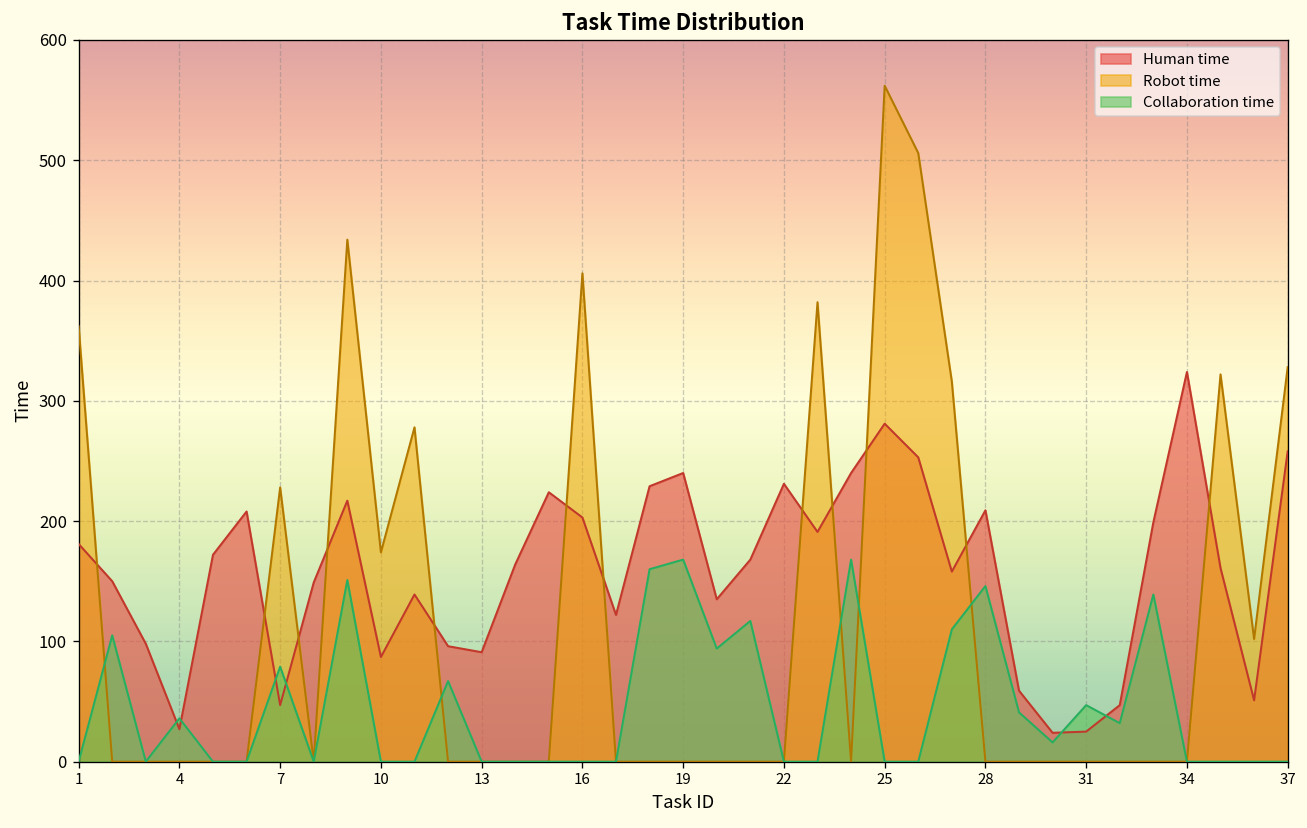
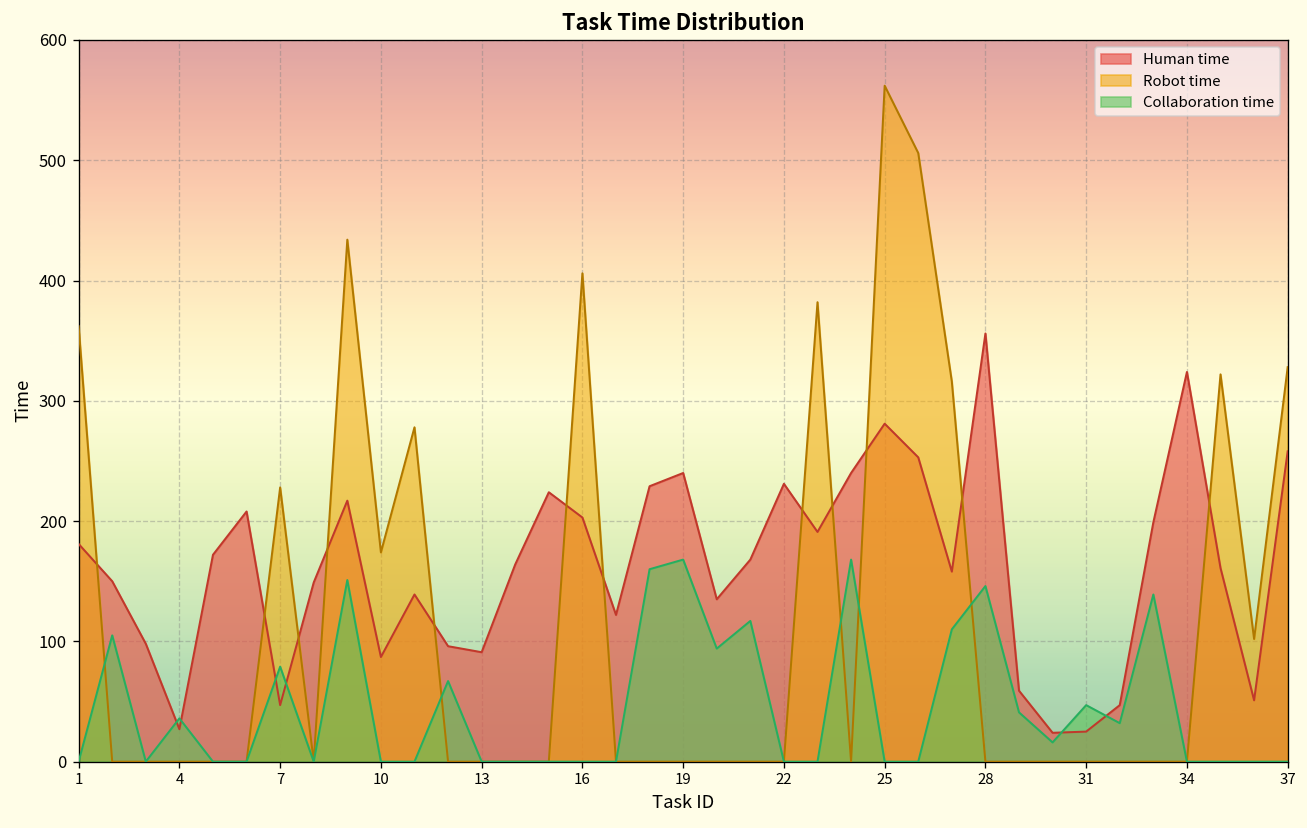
Human time, 28: 209 -> 356
